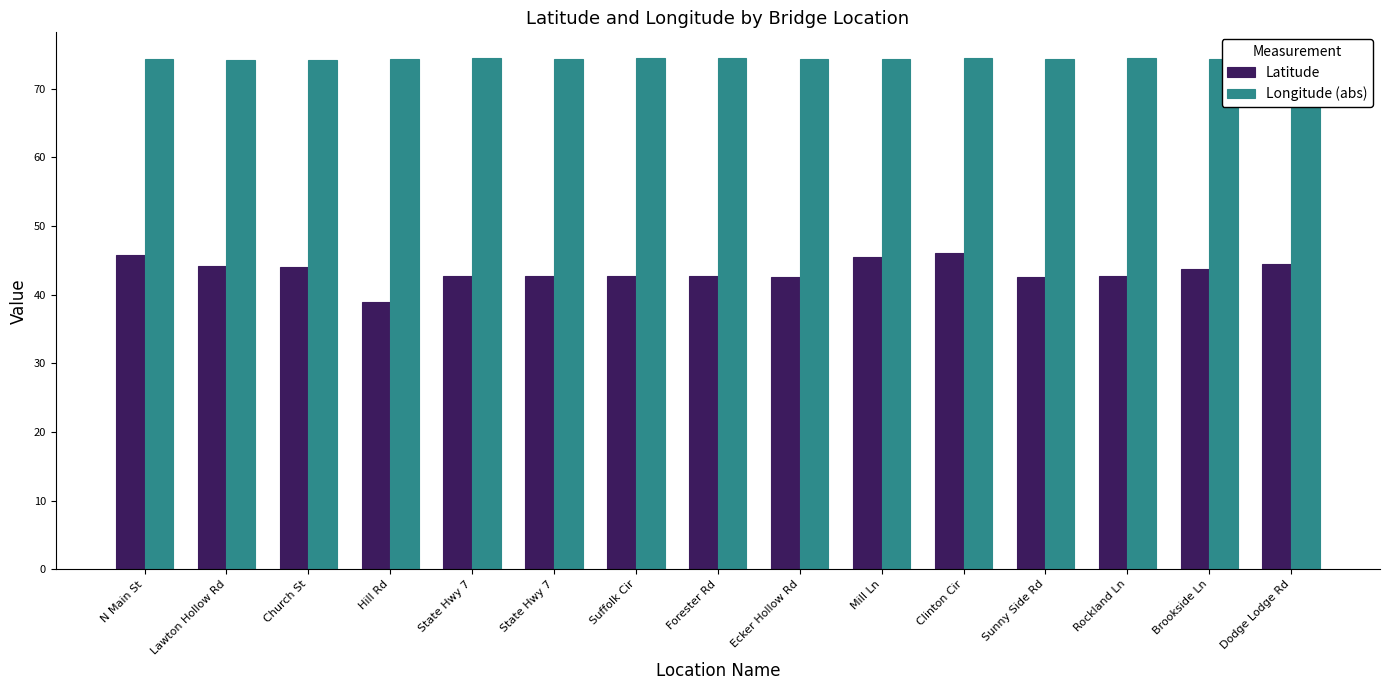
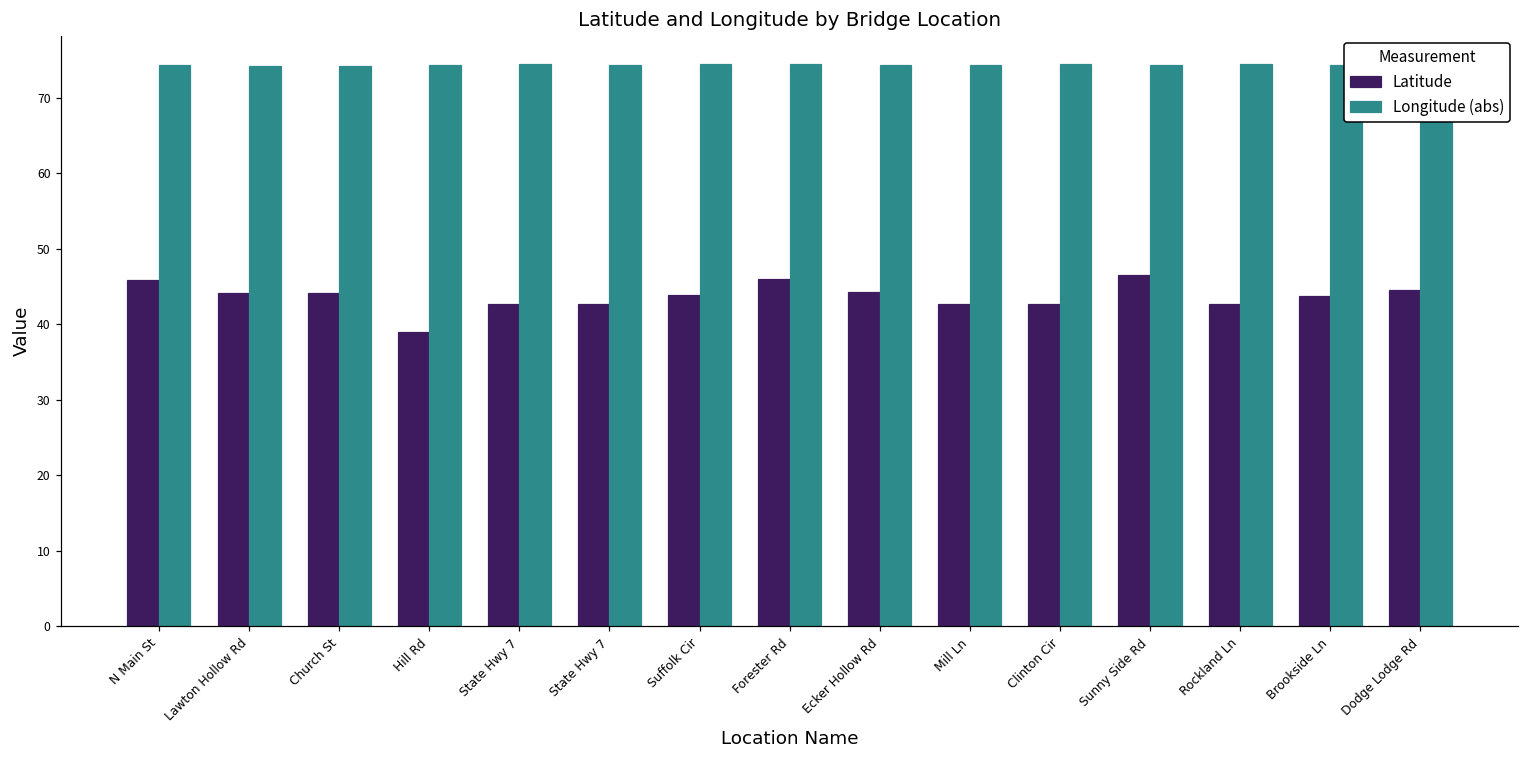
Latitude, Suffolk Cir: 43 -> 44
Latitude, Forester Rd: 43 -> 46
Latitude, Ecker Hollow Rd: 43 -> 44
Latitude, Mill Ln: 45 -> 43
Latitude, Clinton Cir: 46 -> 43
Latitude, Sunny Side Rd: 43 -> 46
